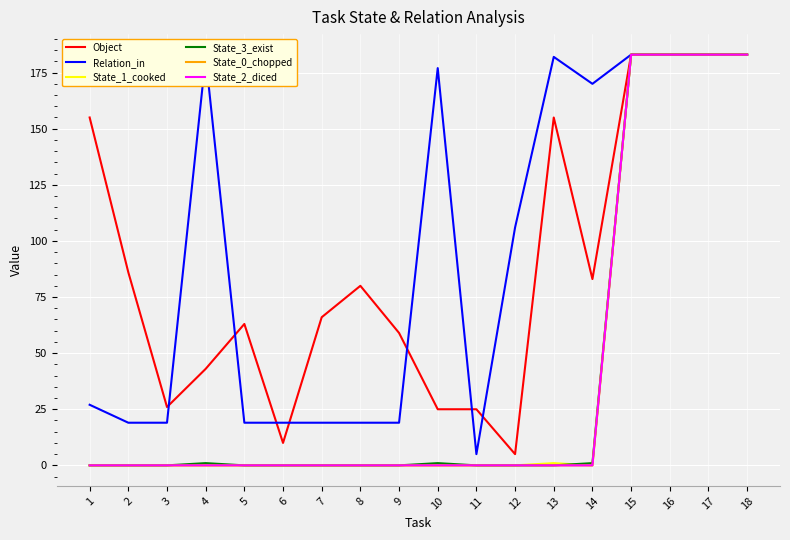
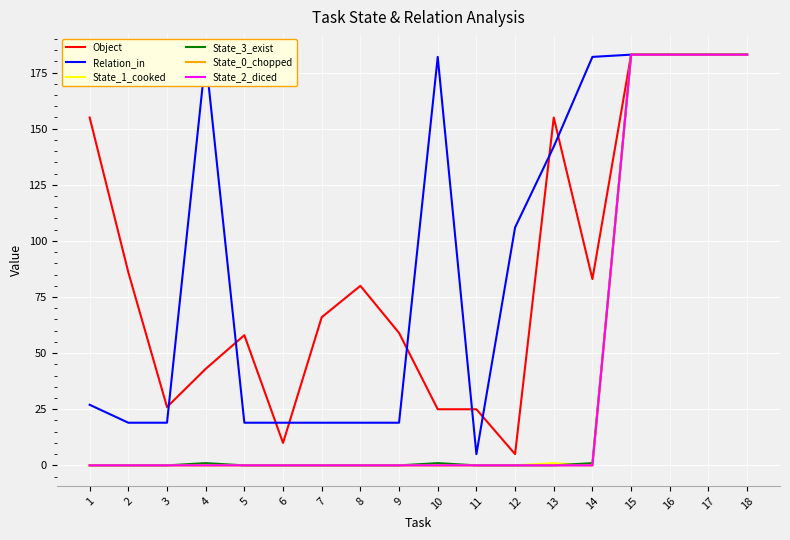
Object, 5: 63 -> 58
Relation_in, 10: 177 -> 182
Relation_in, 13: 182 -> 142
Relation_in, 14: 170 -> 182
